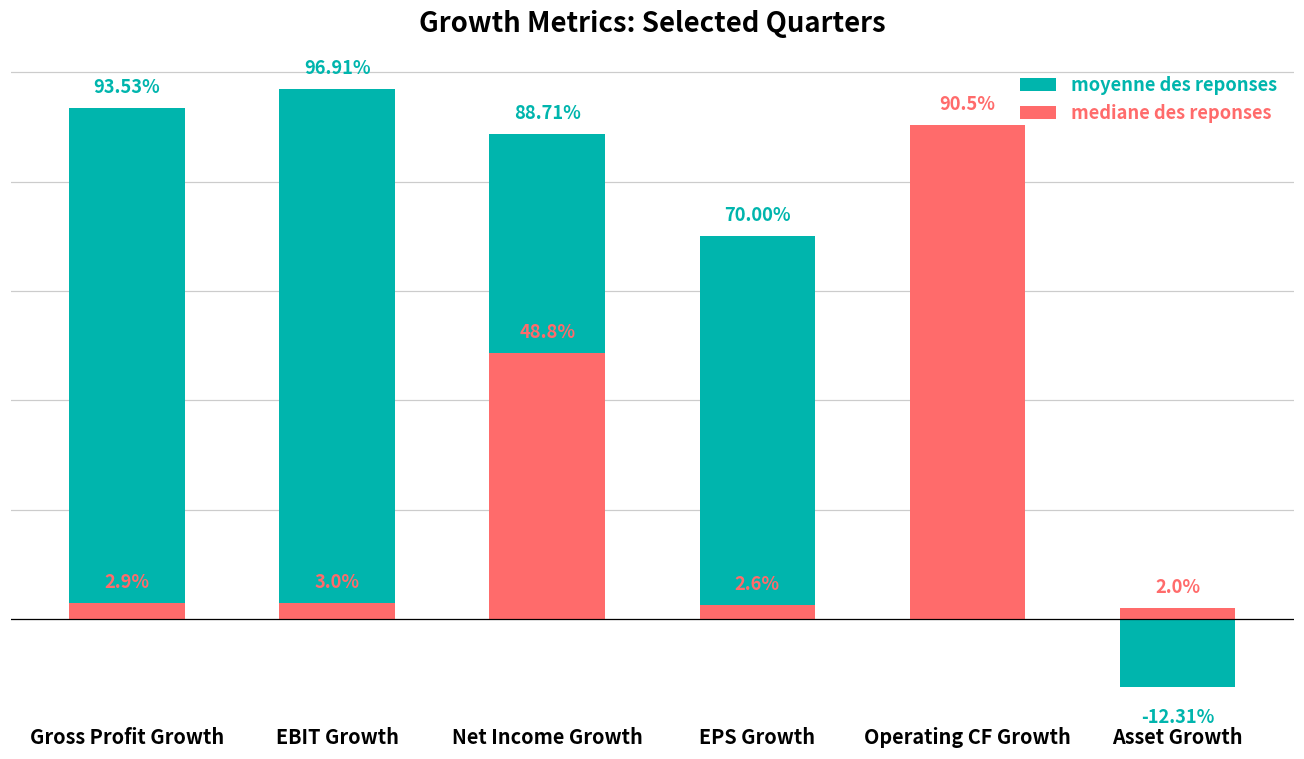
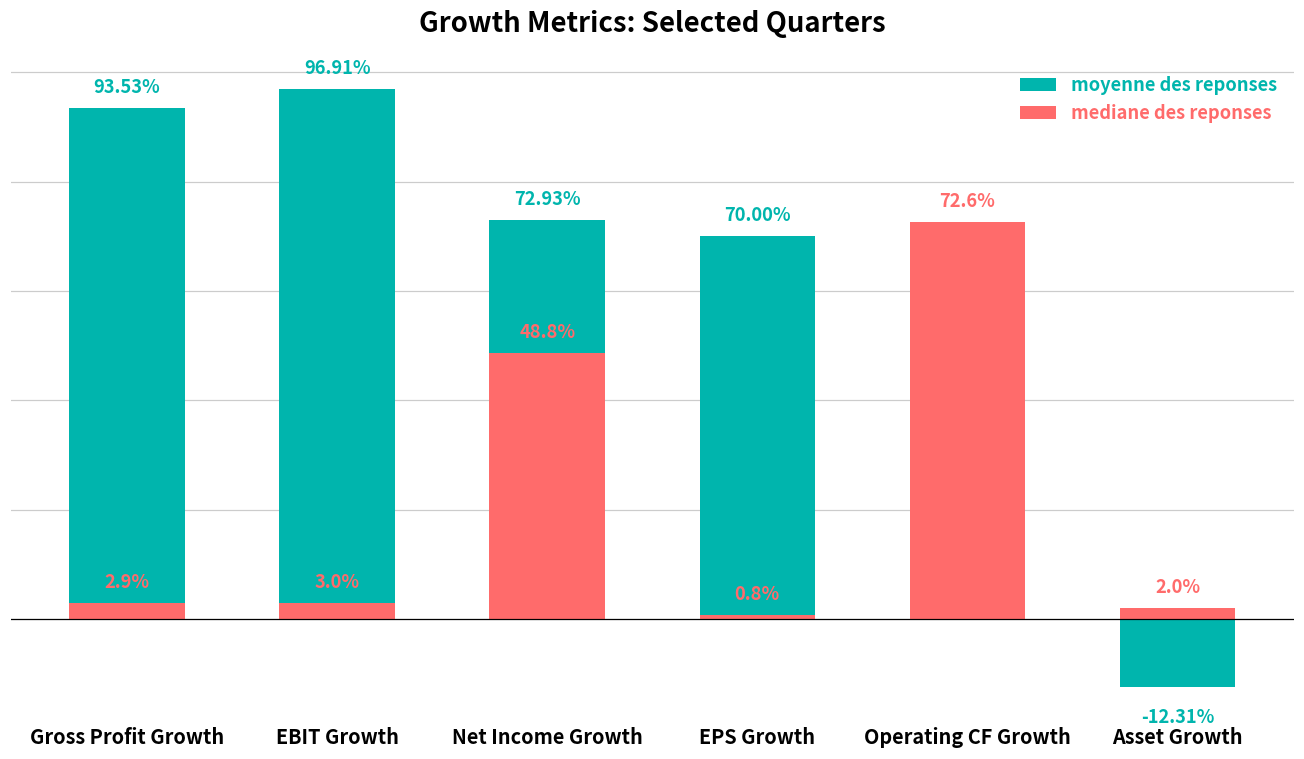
moyenne des reponses, Net Income Growth: 88.71% -> 72.93%
mediane des reponses, EPS Growth: 2.6% -> 0.8%
mediane des reponses, Operating CF Growth: 90.5% -> 72.6%
